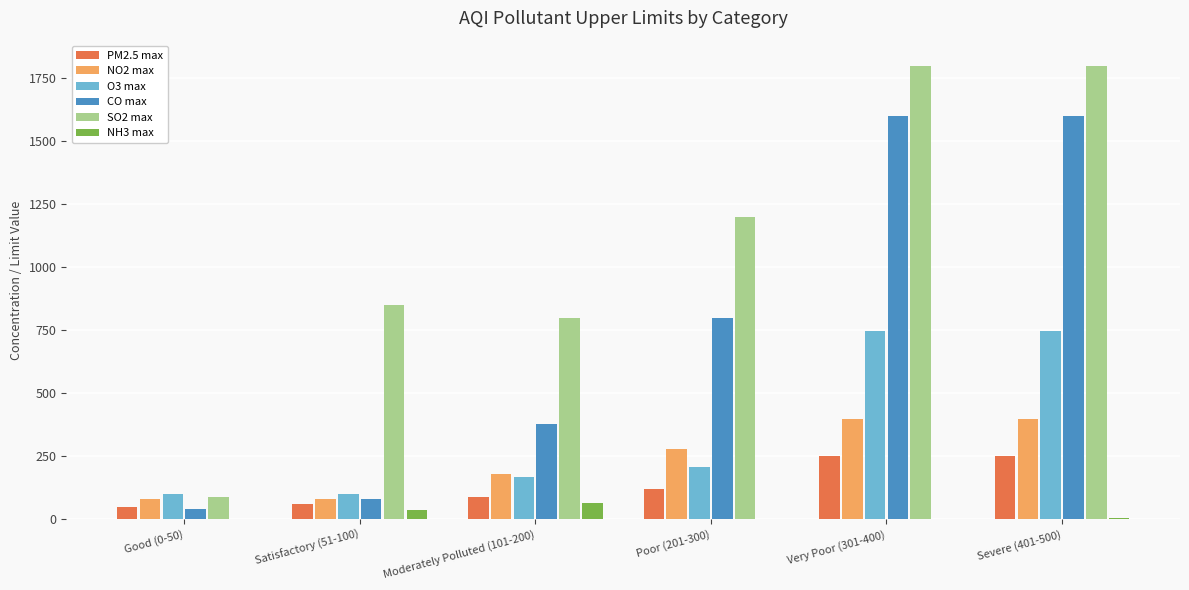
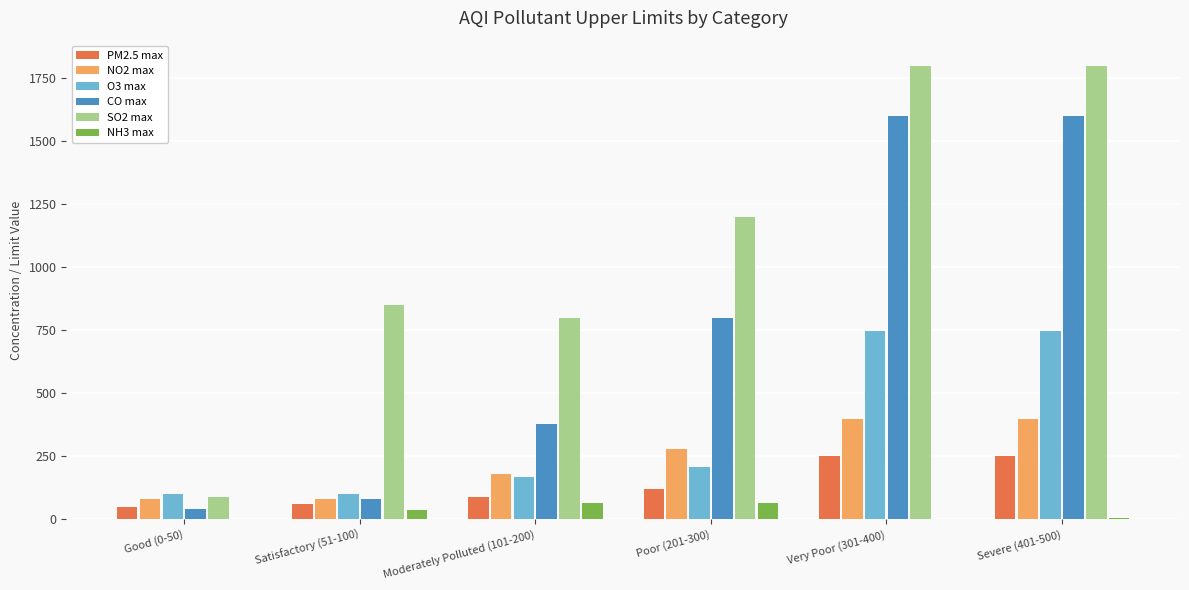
NH3 max, Poor (201-300): 0 -> 70
